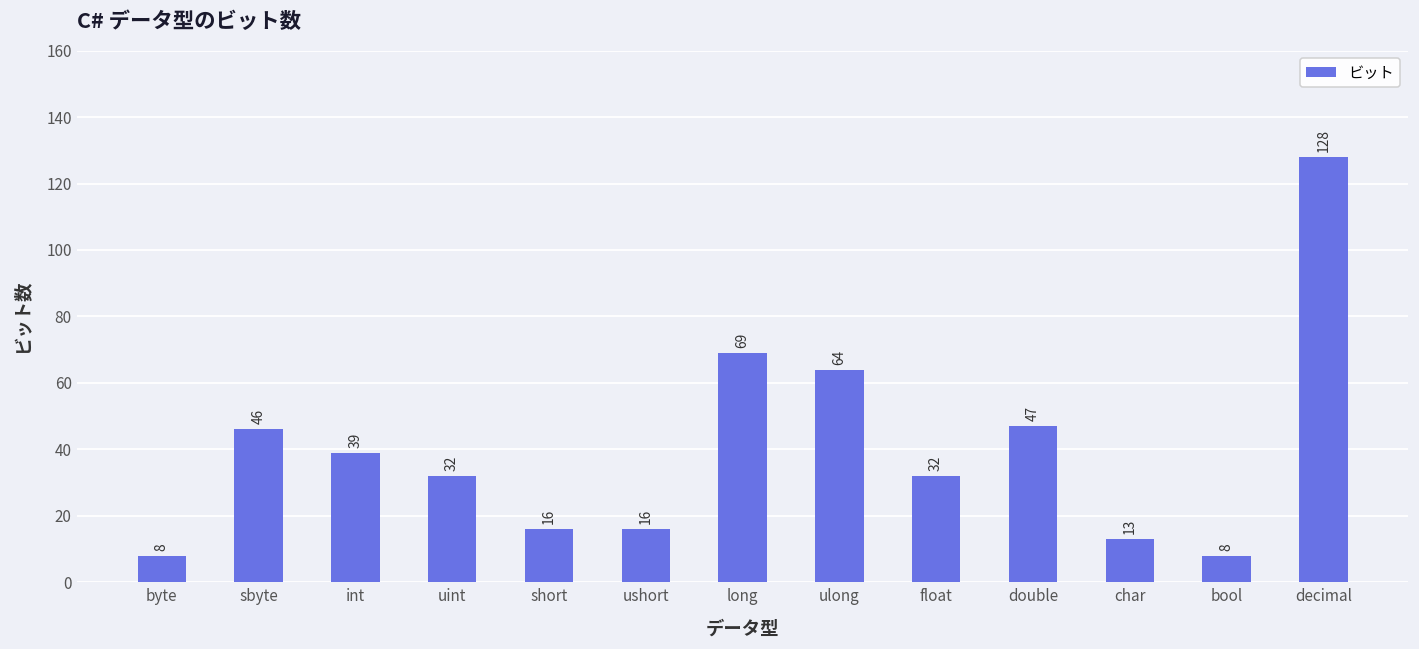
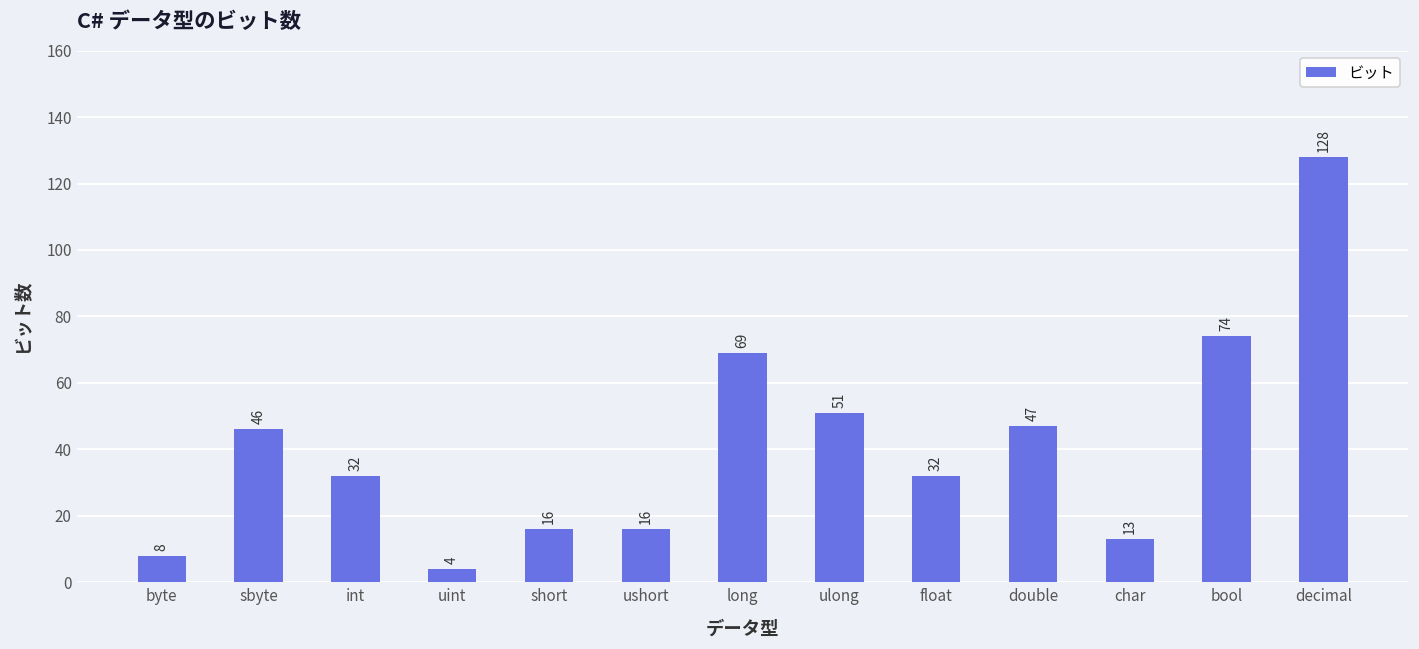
int: 39 -> 32
uint: 32 -> 4
ulong: 64 -> 51
bool: 8 -> 74
